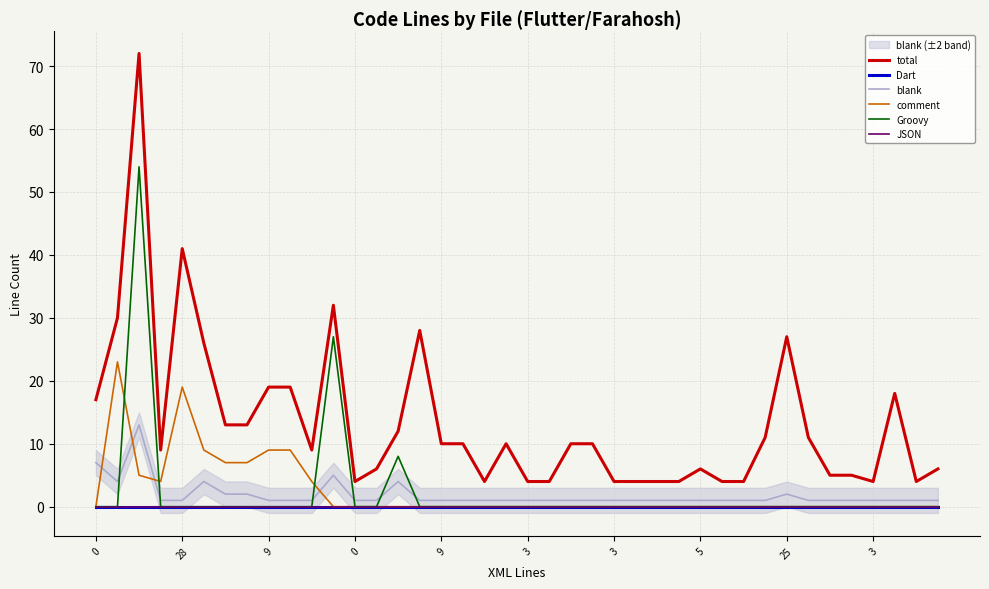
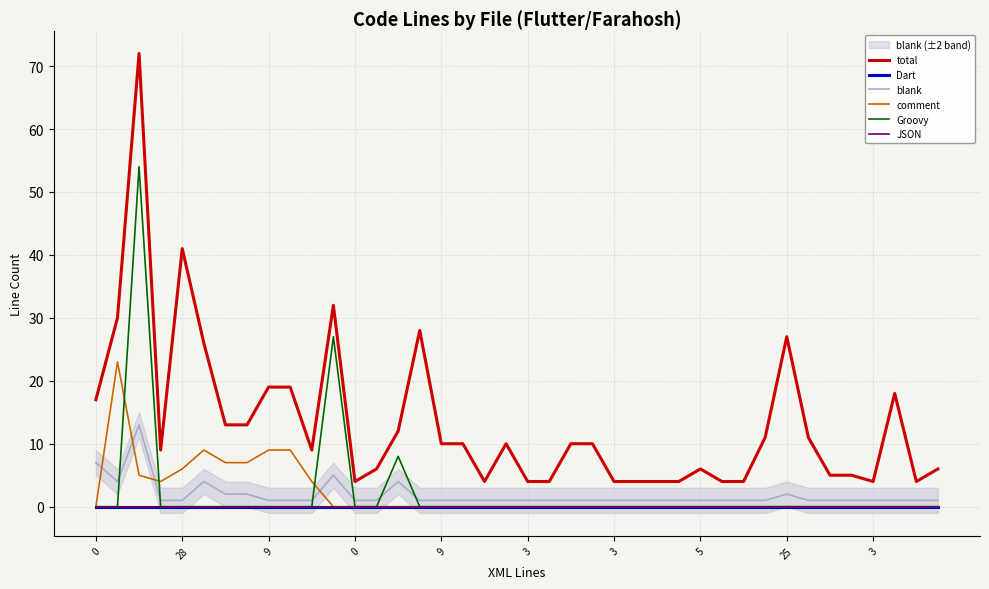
comment, 28: 19 -> 6
